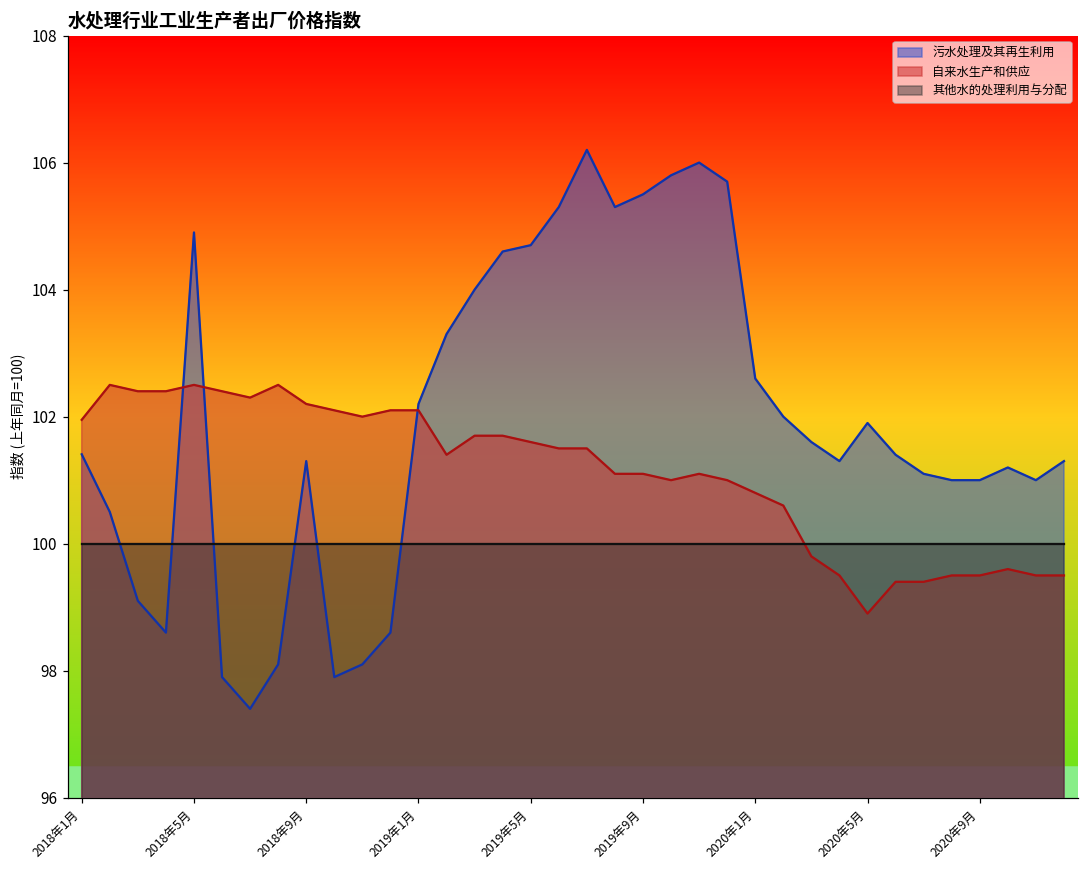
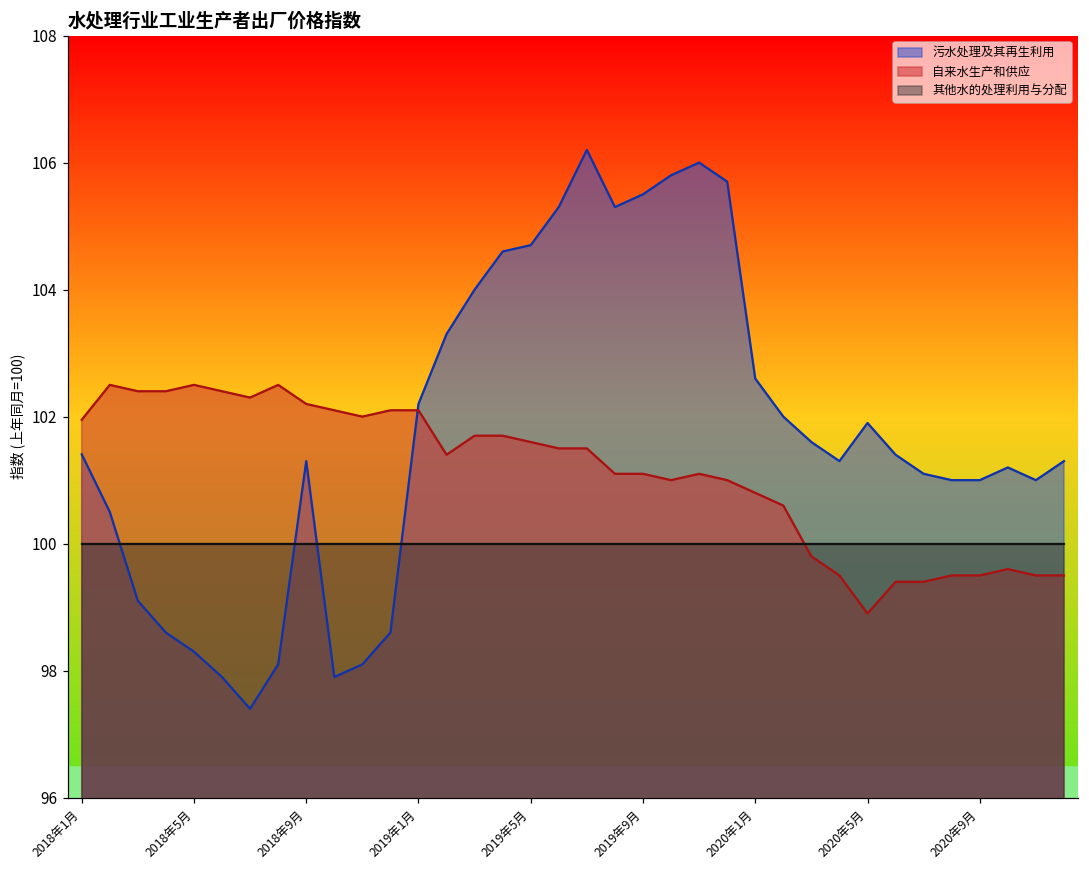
污水处理及其再生利用, 2018年5月: 104.9 -> 98.3
